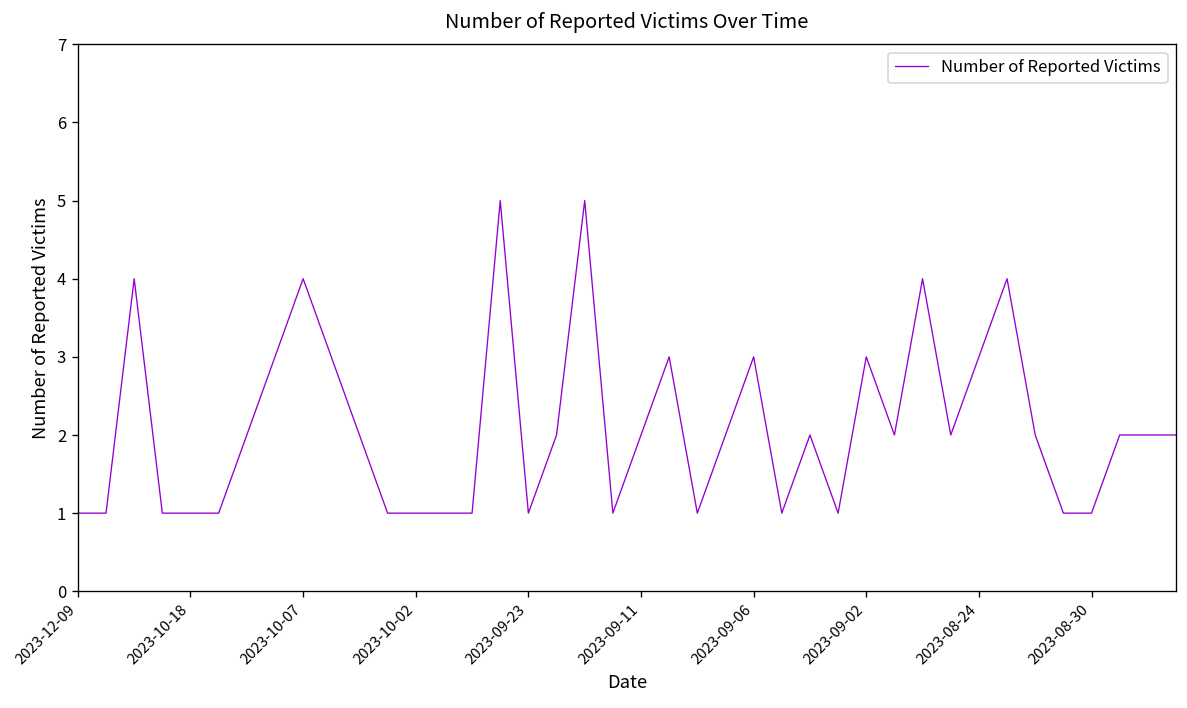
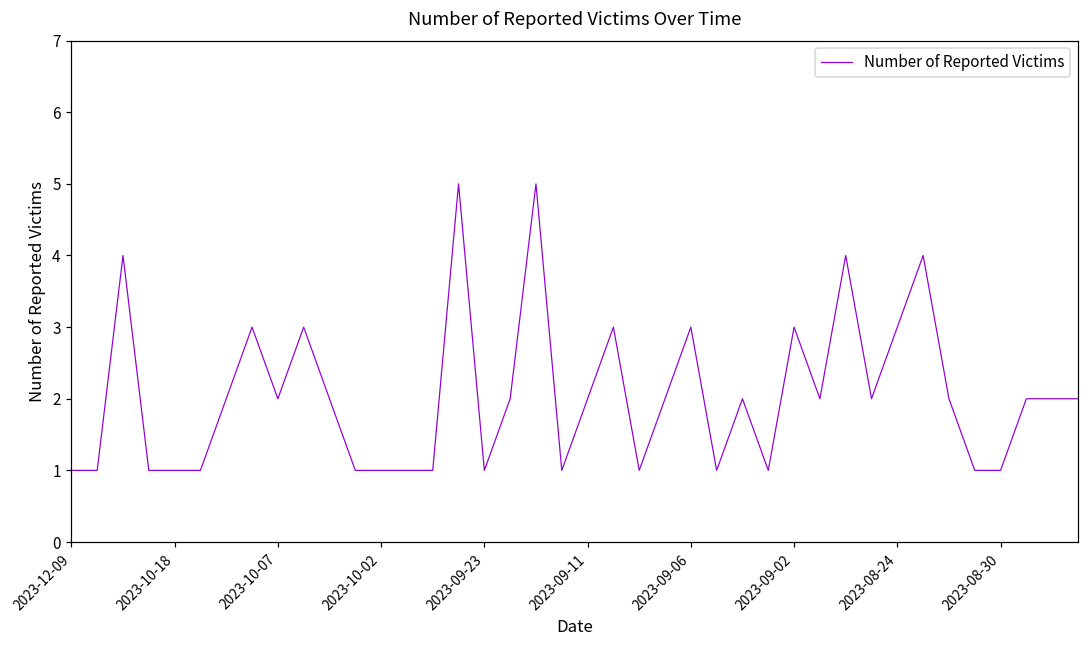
2023-10-07: 4 -> 2
